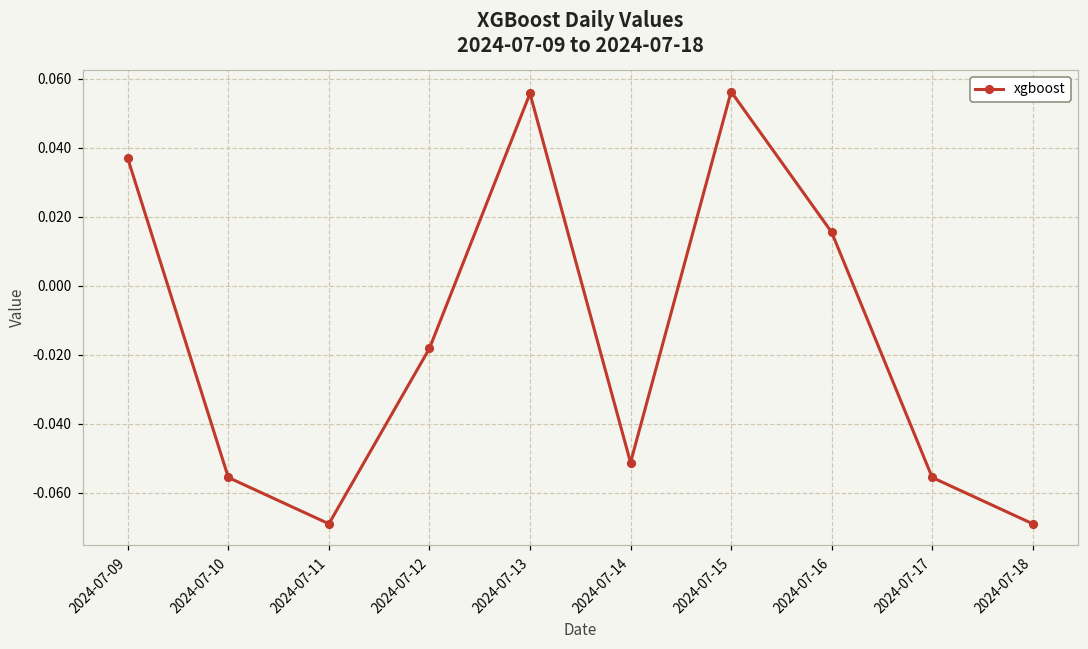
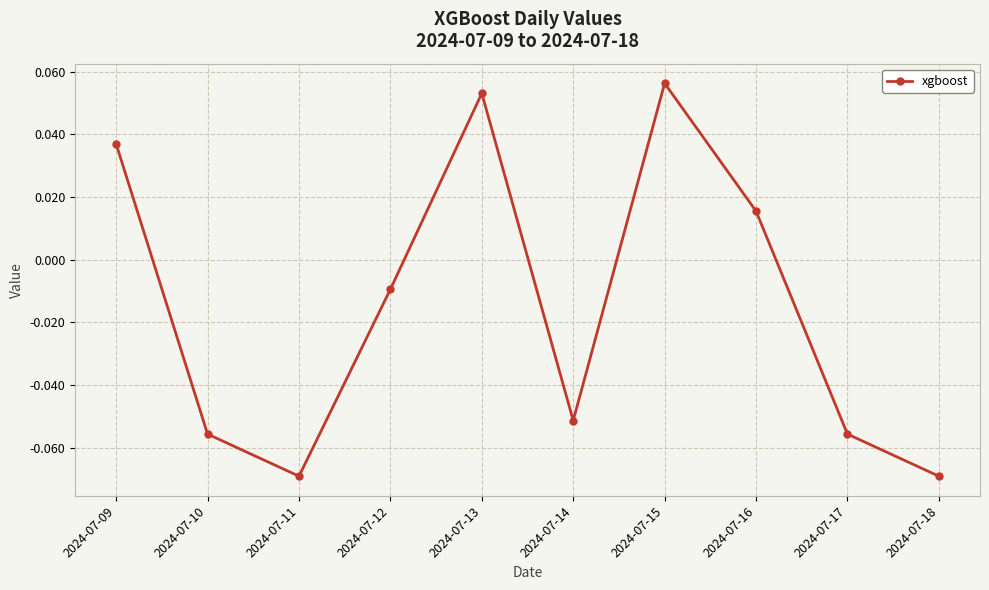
2024-07-12: -0.018 -> -0.009
2024-07-13: 0.056 -> 0.053
